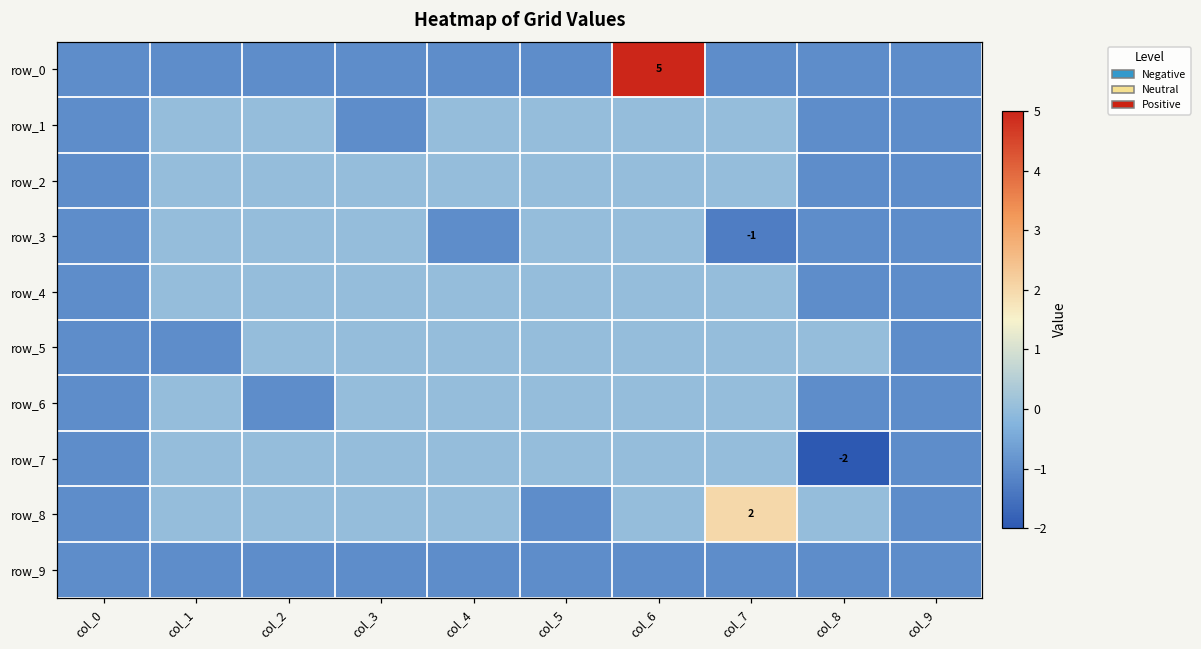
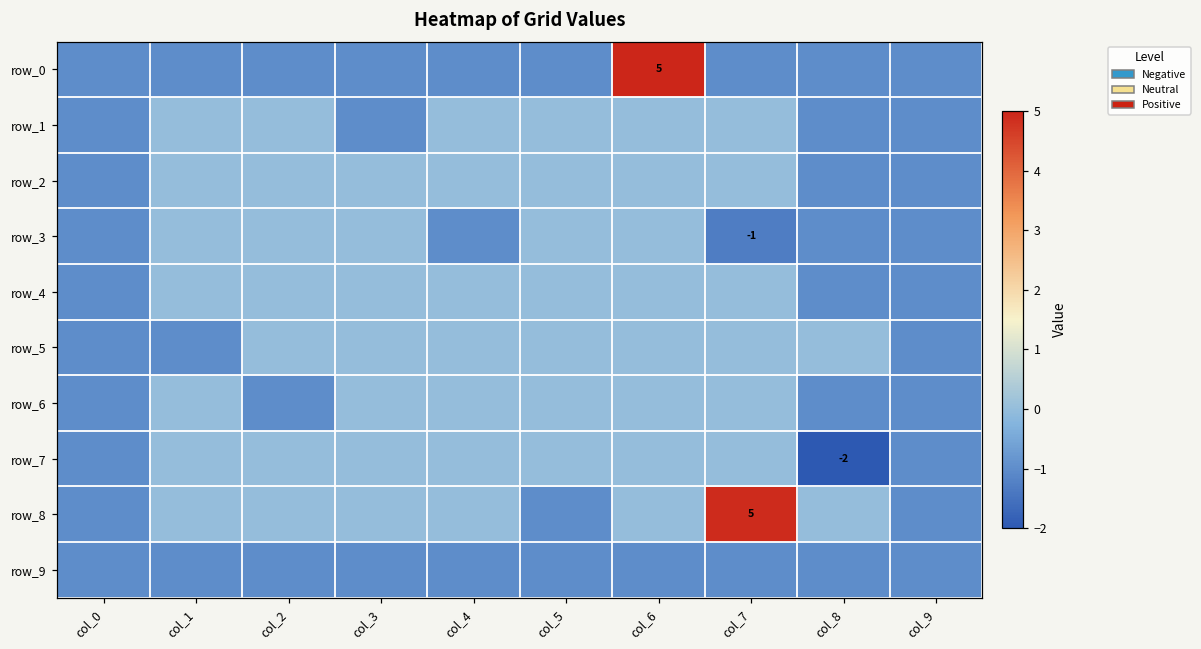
row_8, col_7: 2 -> 5
